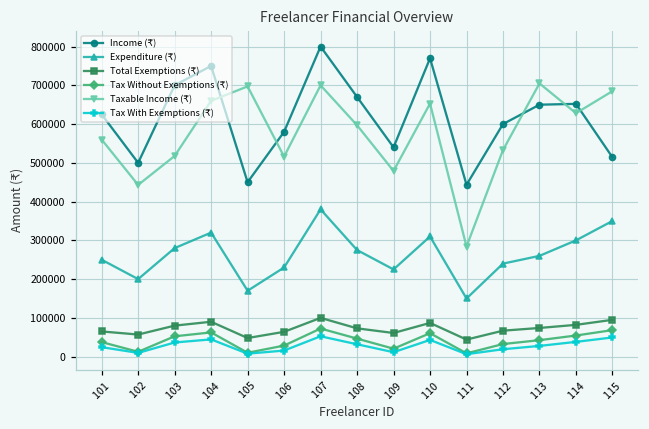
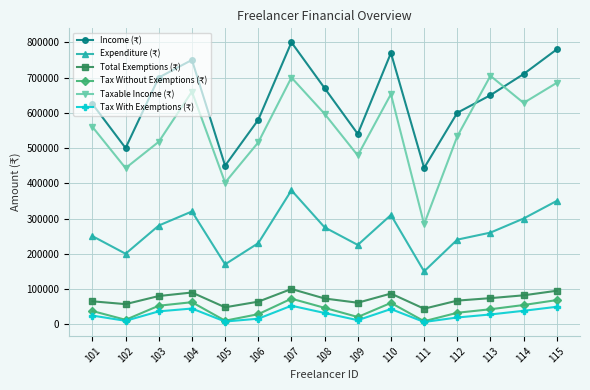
Taxable Income (₹), 105: 700000 -> 400000
Income (₹), 114: 650000 -> 710000
Income (₹), 115: 510000 -> 780000
